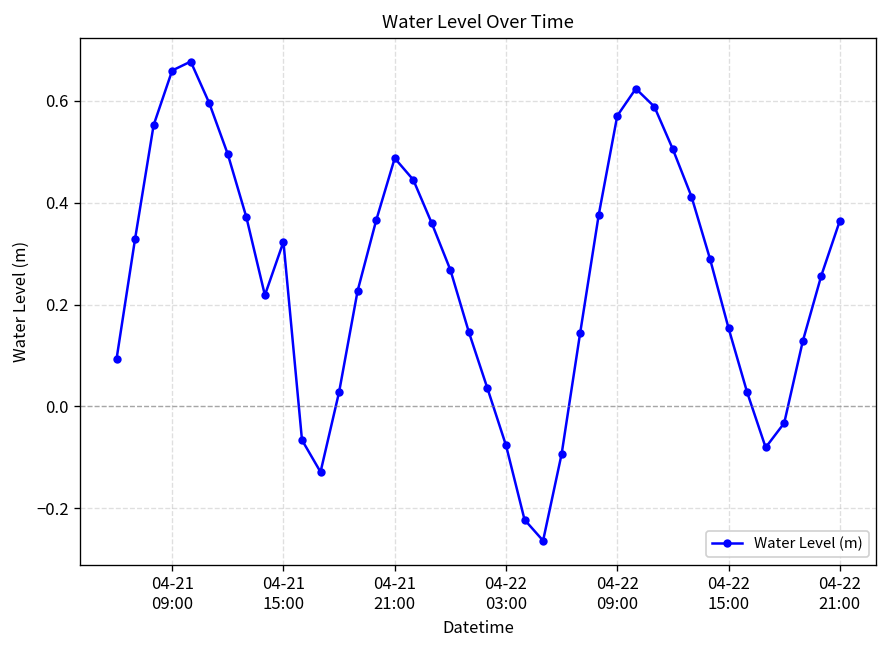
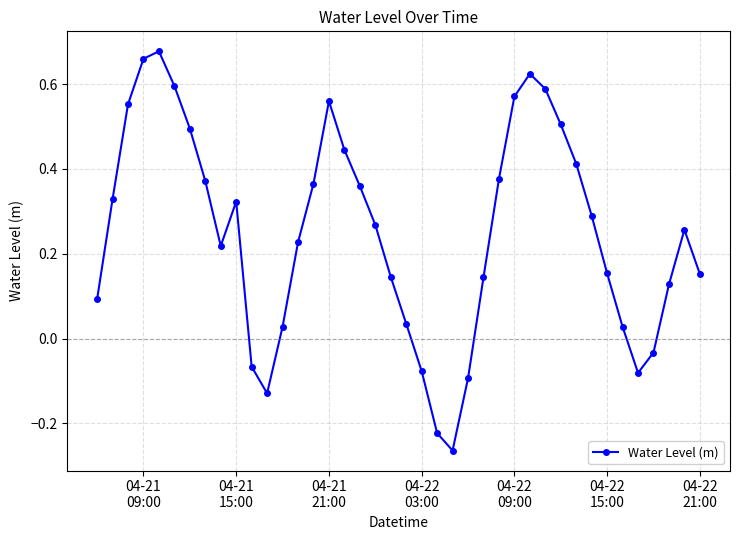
04-21 21:00: 0.49 -> 0.56
04-22 21:00: 0.36 -> 0.15
